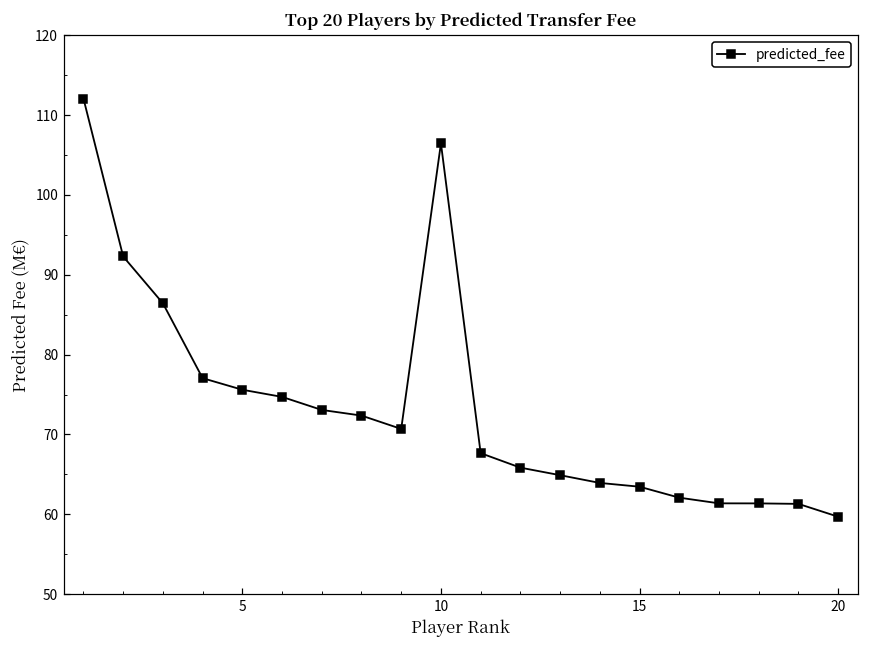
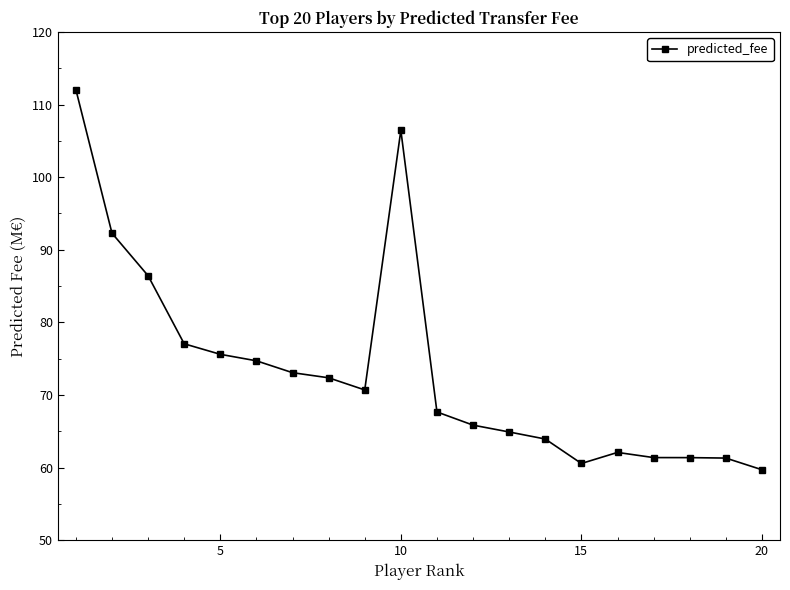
15: 63 -> 61
